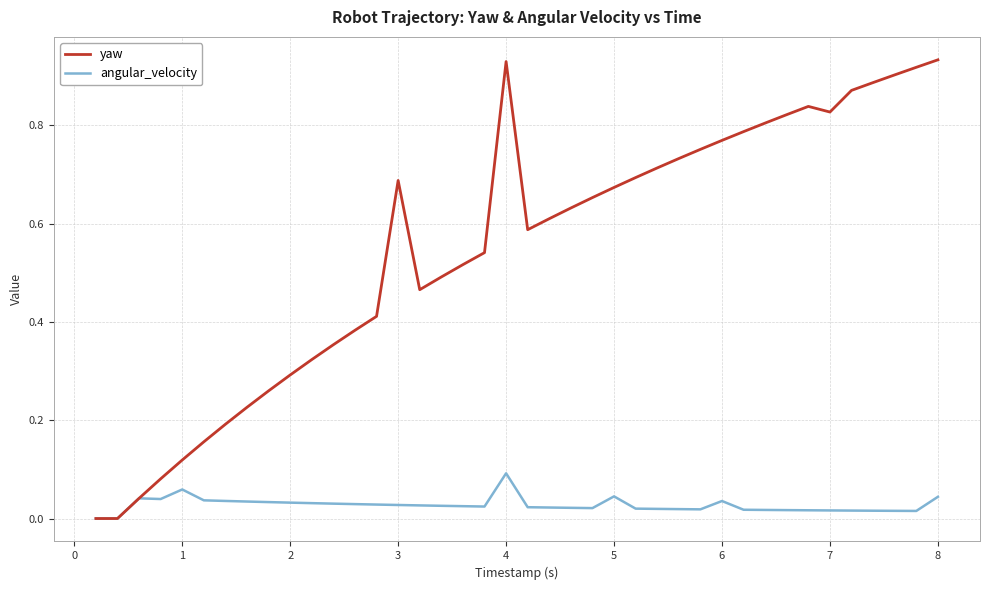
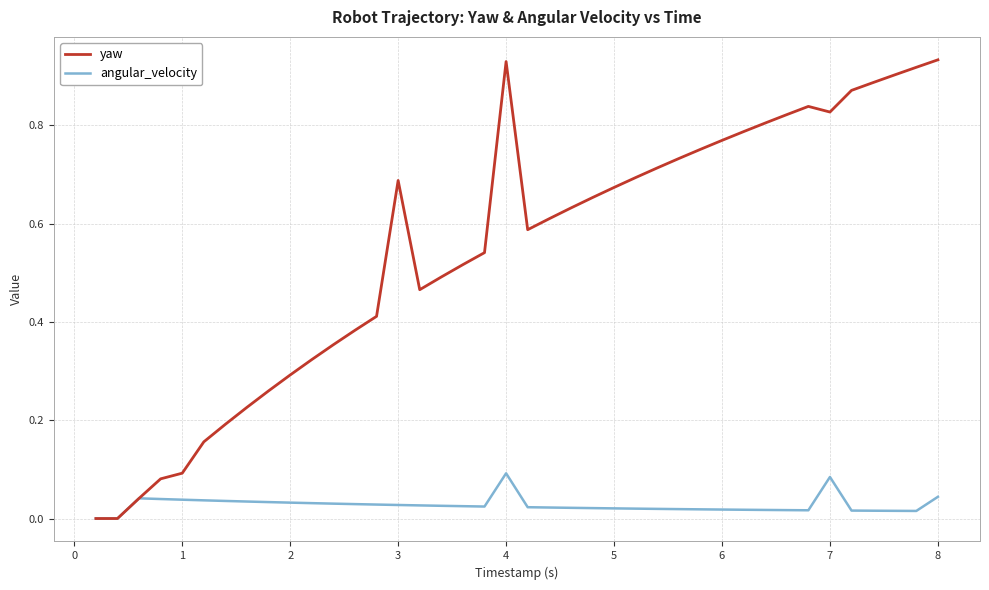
yaw, 1: 0.12 -> 0.09
angular_velocity, 1: 0.06 -> 0.04
angular_velocity, 5: 0.05 -> 0.02
angular_velocity, 6: 0.04 -> 0.02
angular_velocity, 7: 0.02 -> 0.08
